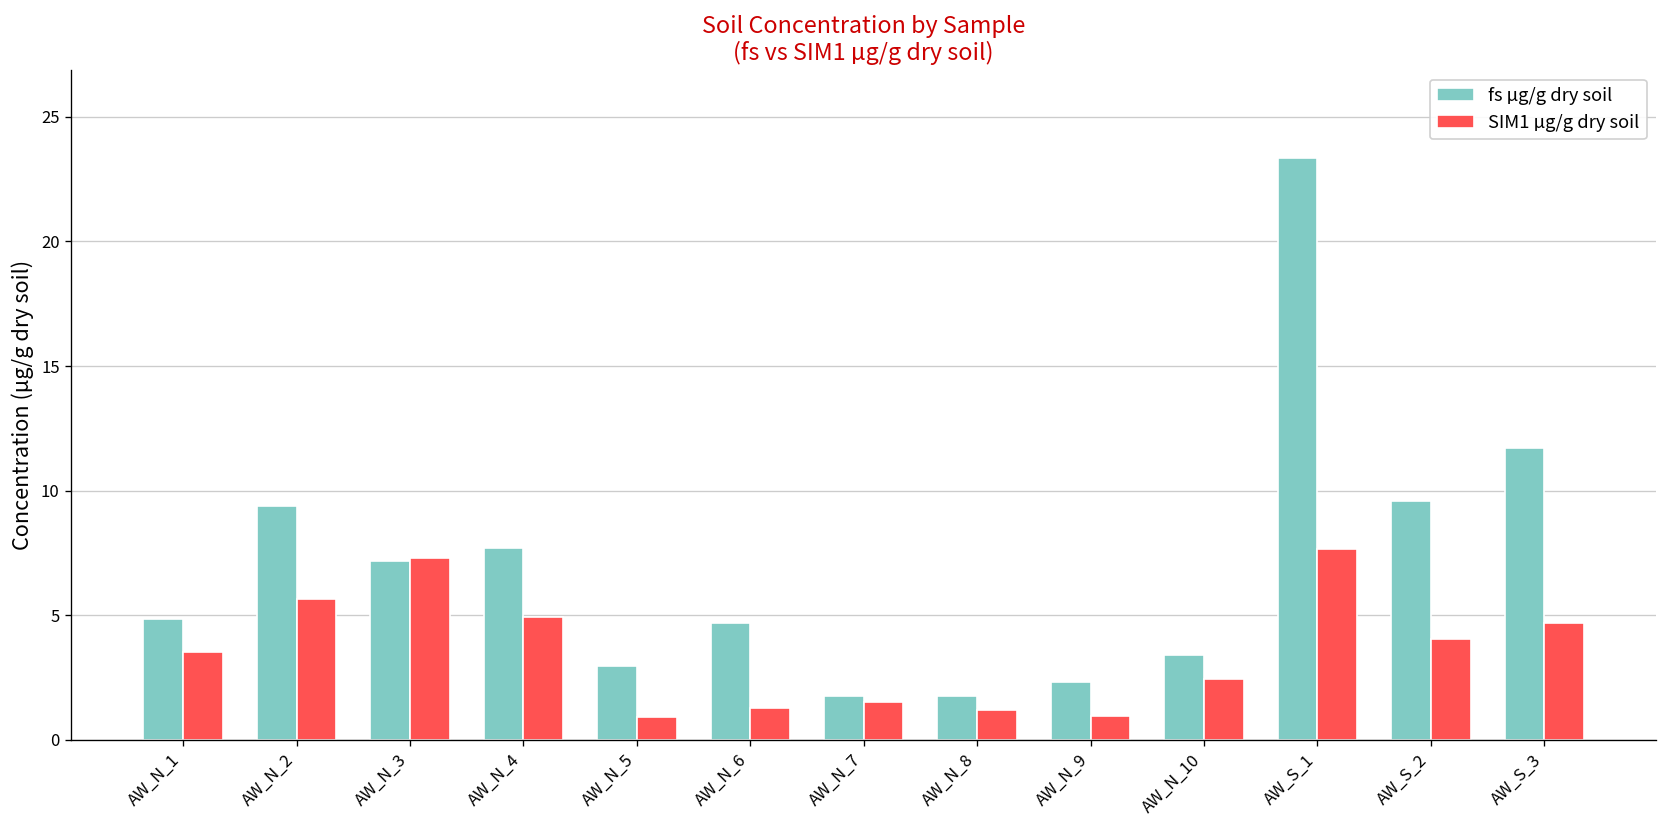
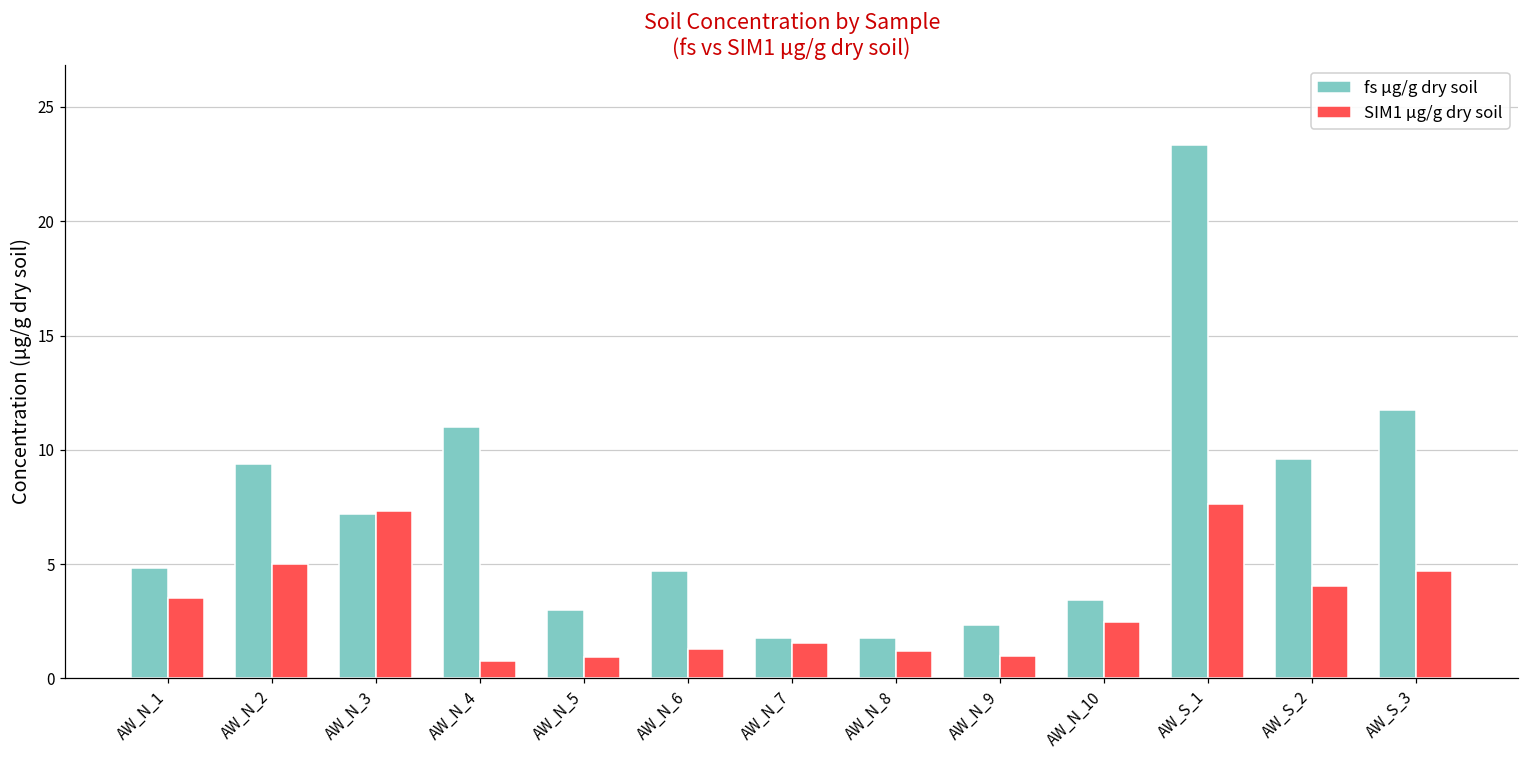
SIM1 µg/g dry soil, AW_N_2: 5.6 -> 5.0
fs µg/g dry soil, AW_N_4: 7.7 -> 11.0
SIM1 µg/g dry soil, AW_N_4: 4.9 -> 0.7
